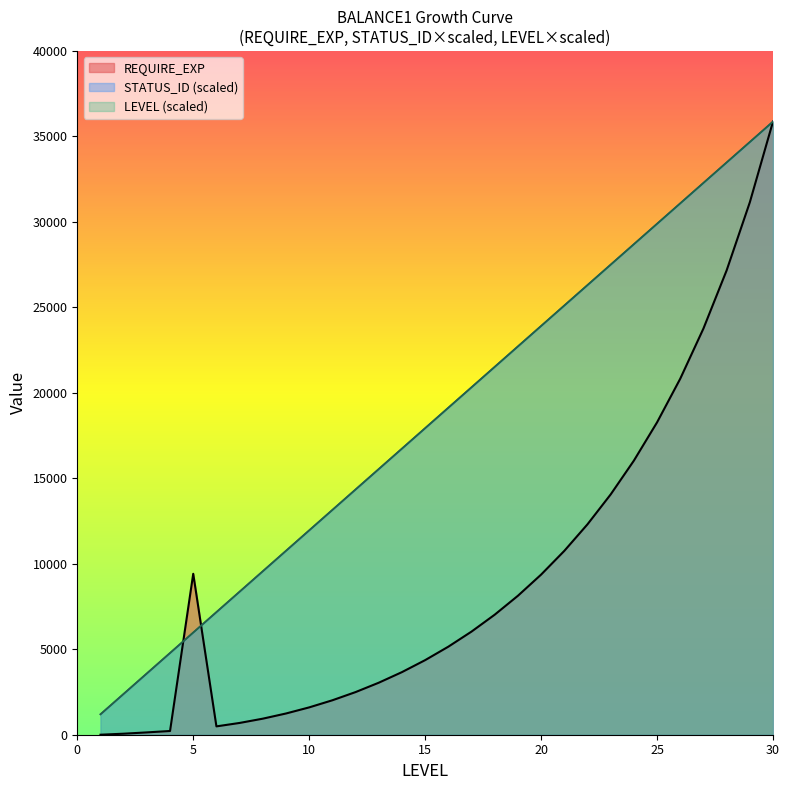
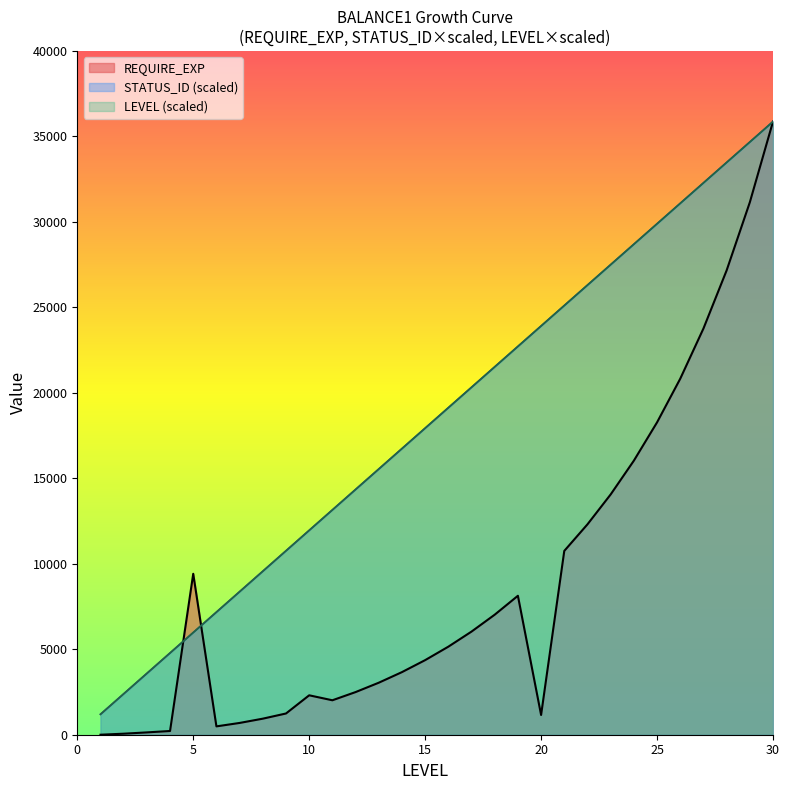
REQUIRE_EXP, 10: 1600 -> 2300
REQUIRE_EXP, 20: 9400 -> 1200
